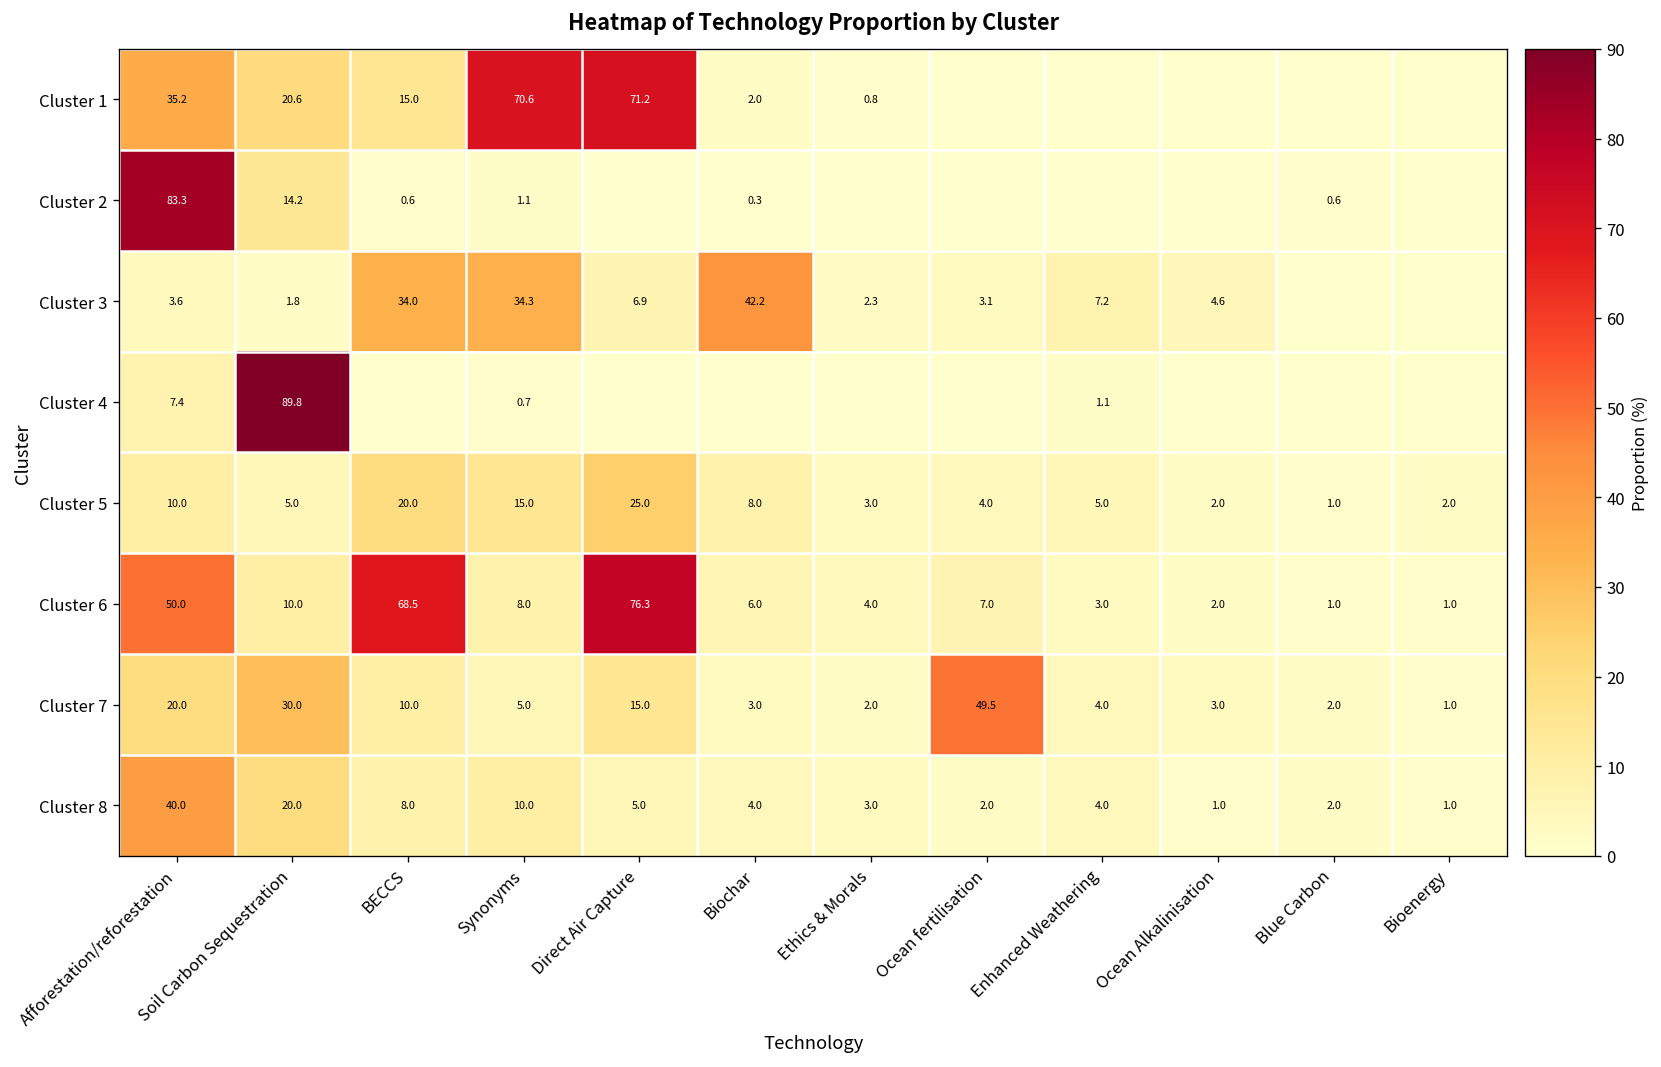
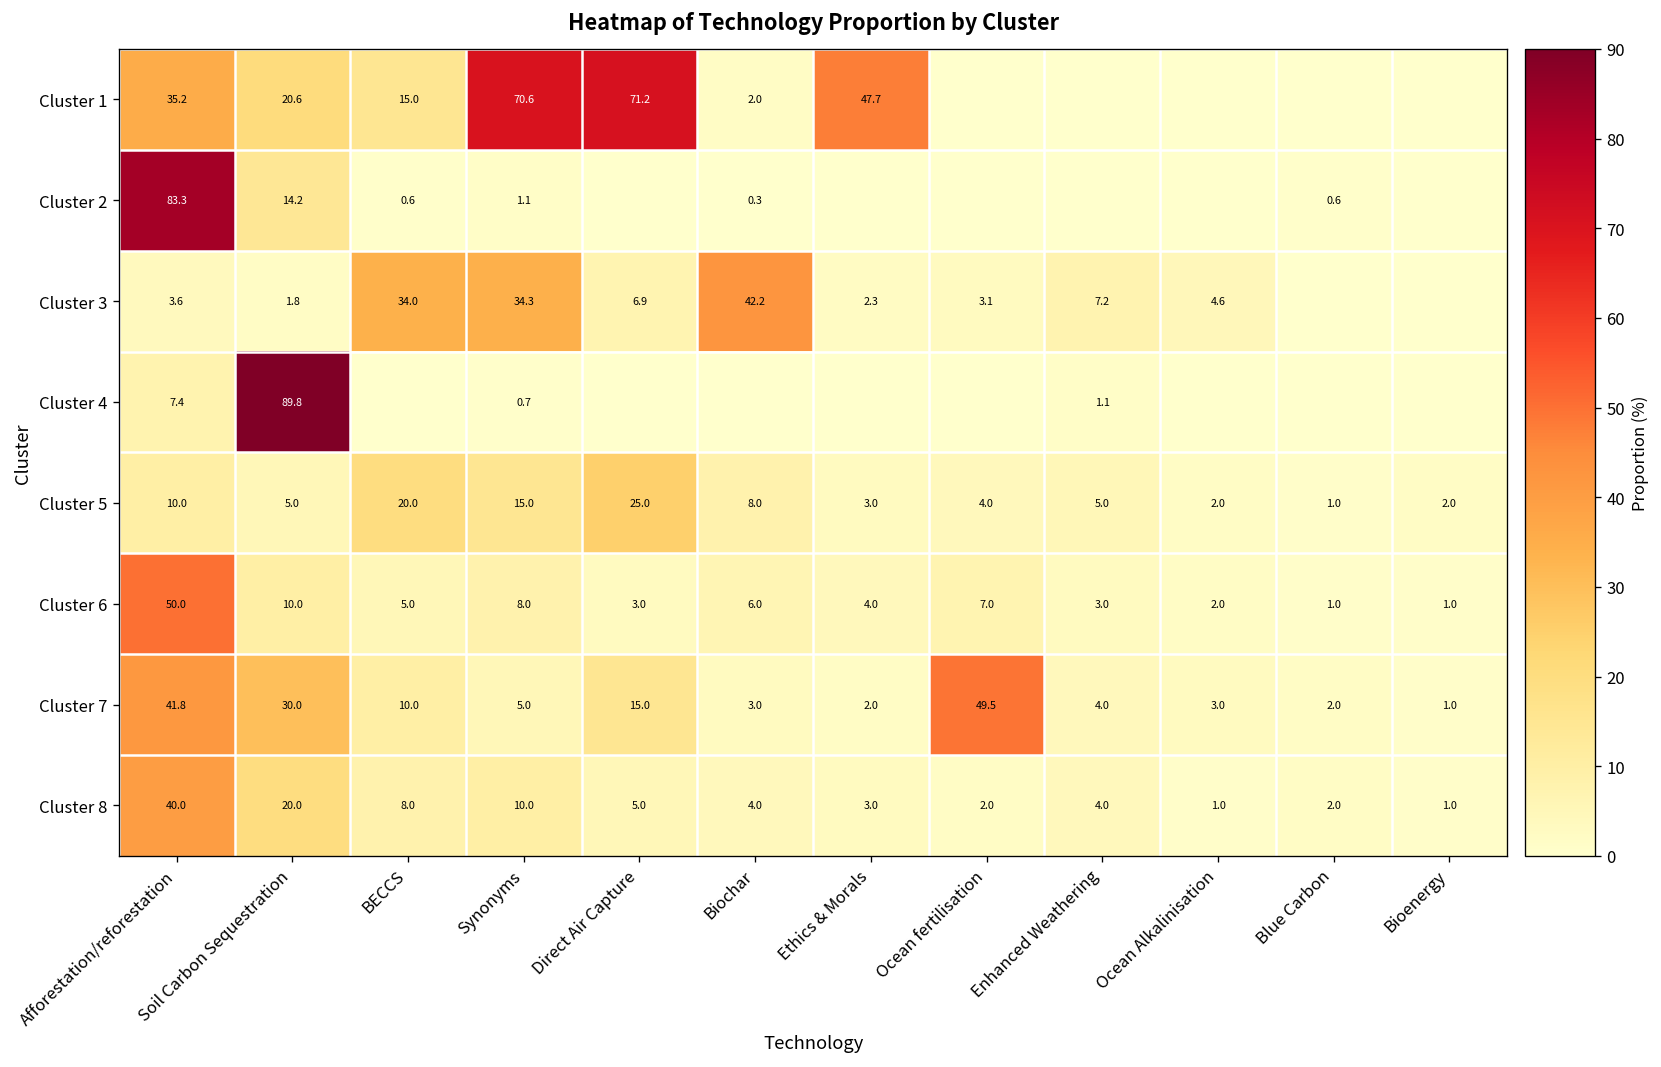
Cluster 1, Ethics & Morals: 0.8 -> 47.7
Cluster 6, BECCS: 68.5 -> 5.0
Cluster 6, Direct Air Capture: 76.3 -> 3.0
Cluster 7, Afforestation/reforestation: 20.0 -> 41.8
